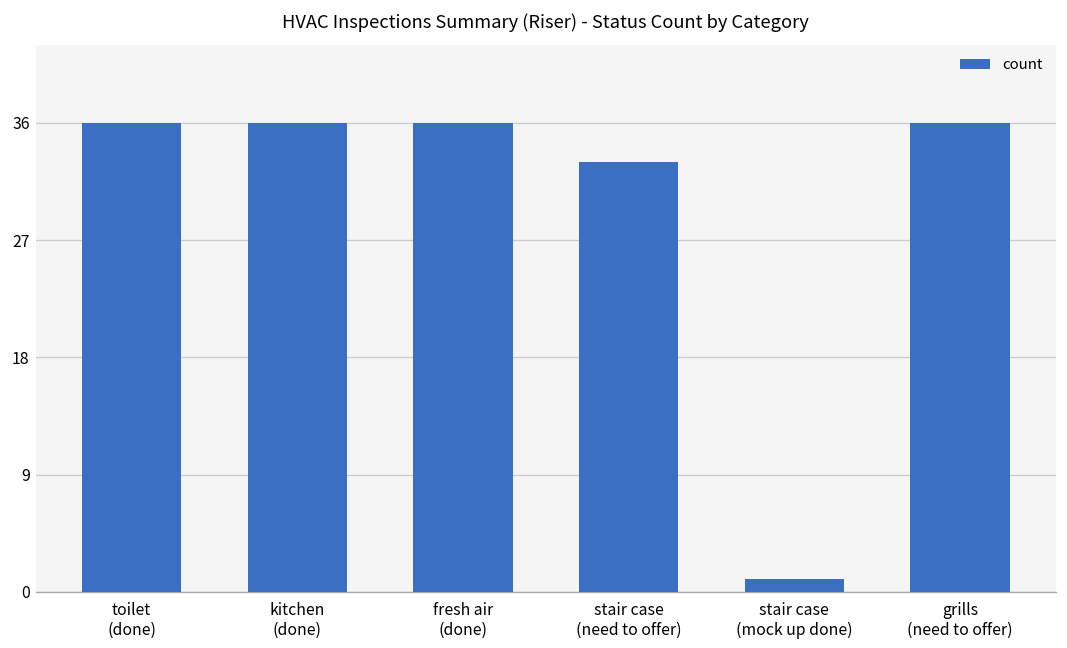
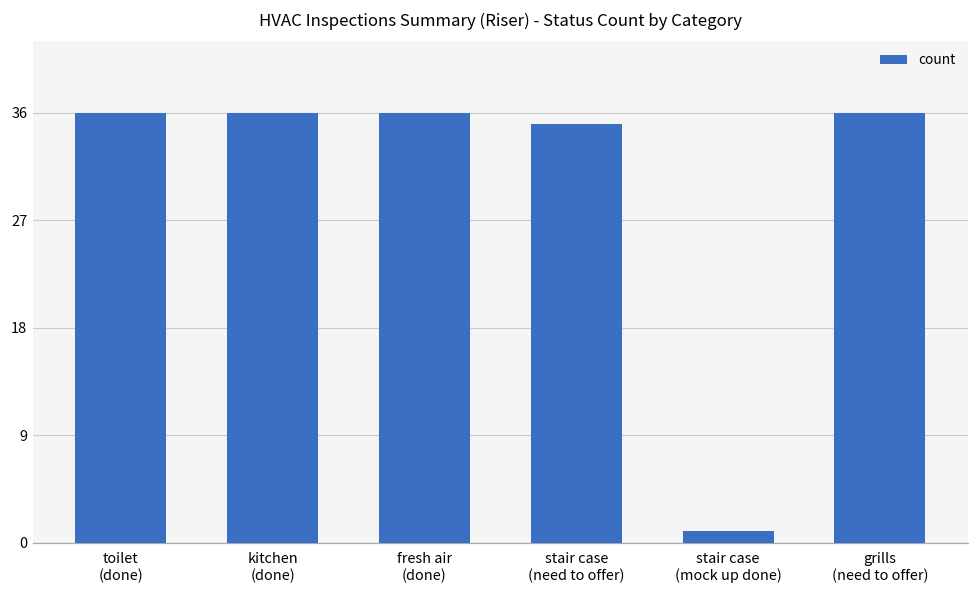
stair case (need to offer): 33 -> 35
